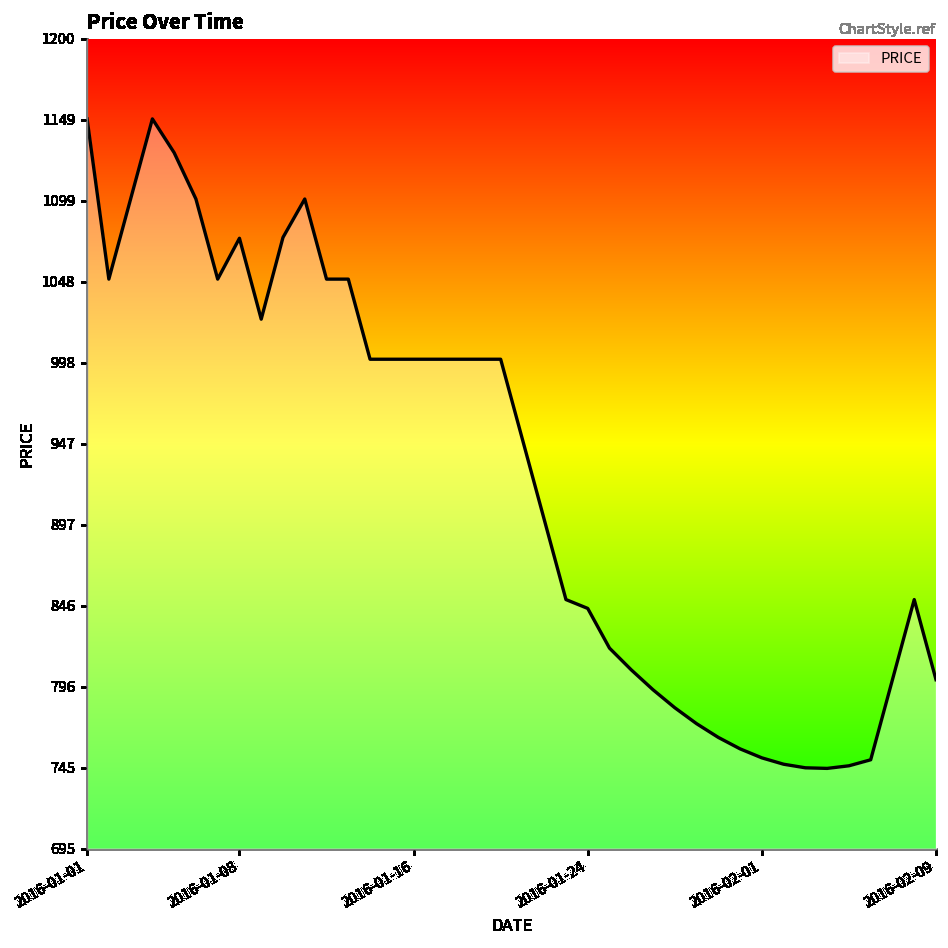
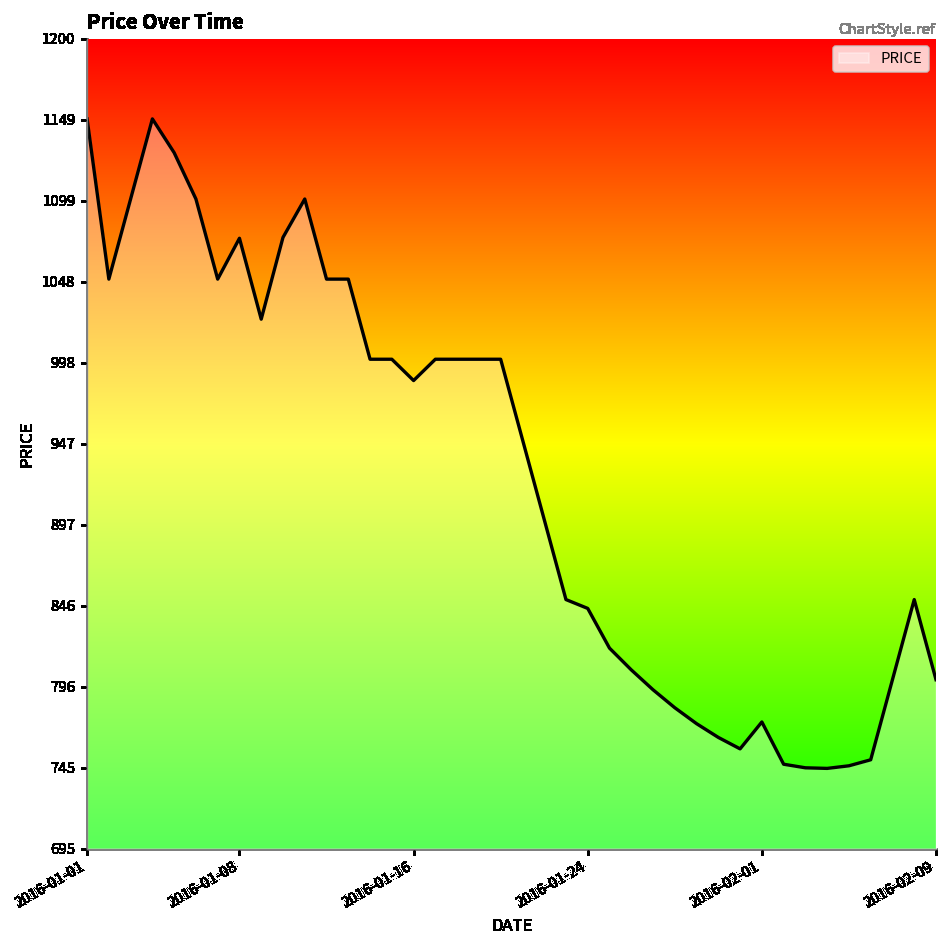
2016-01-16: 1000 -> 987
2016-02-01: 751 -> 774
